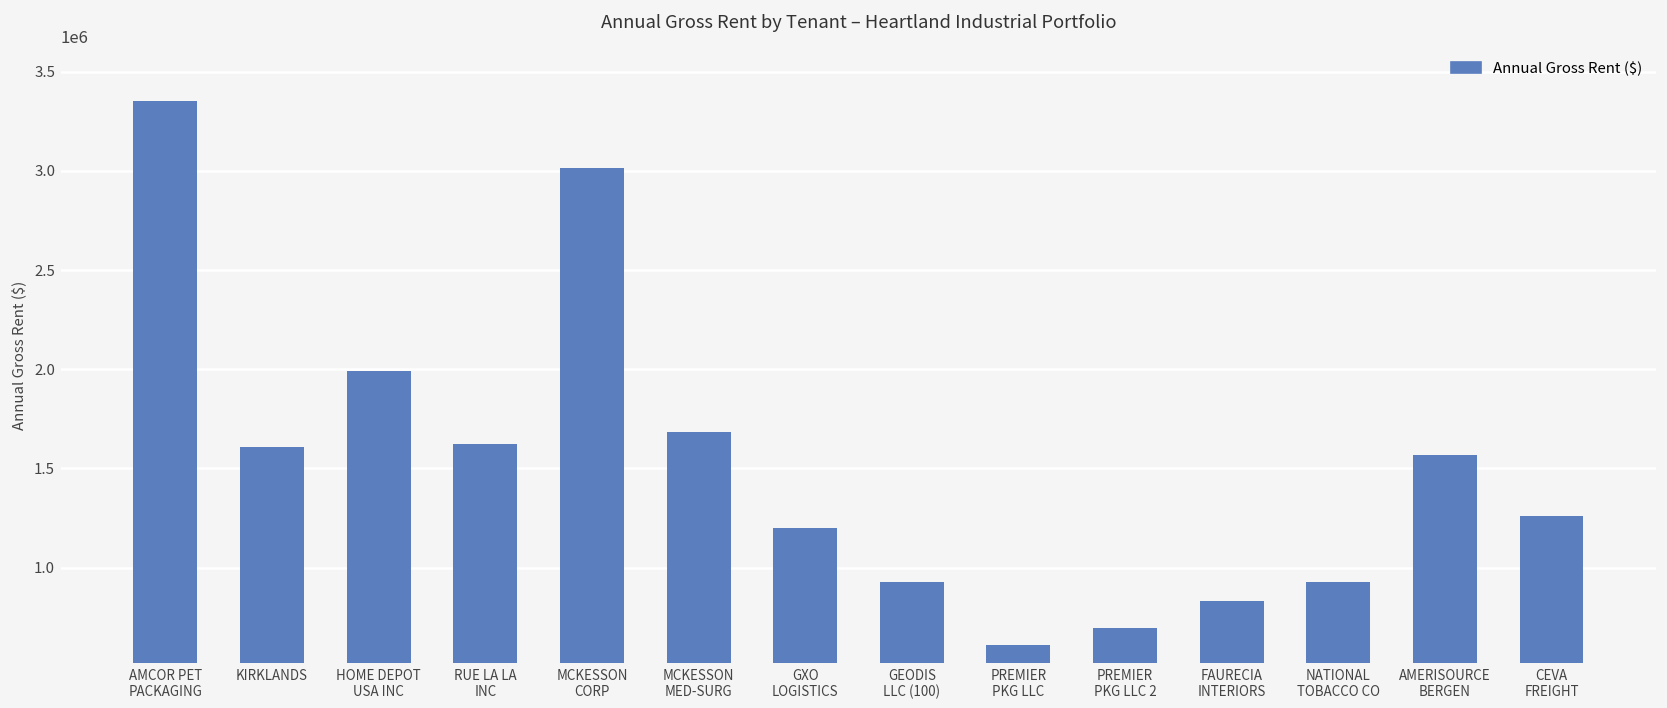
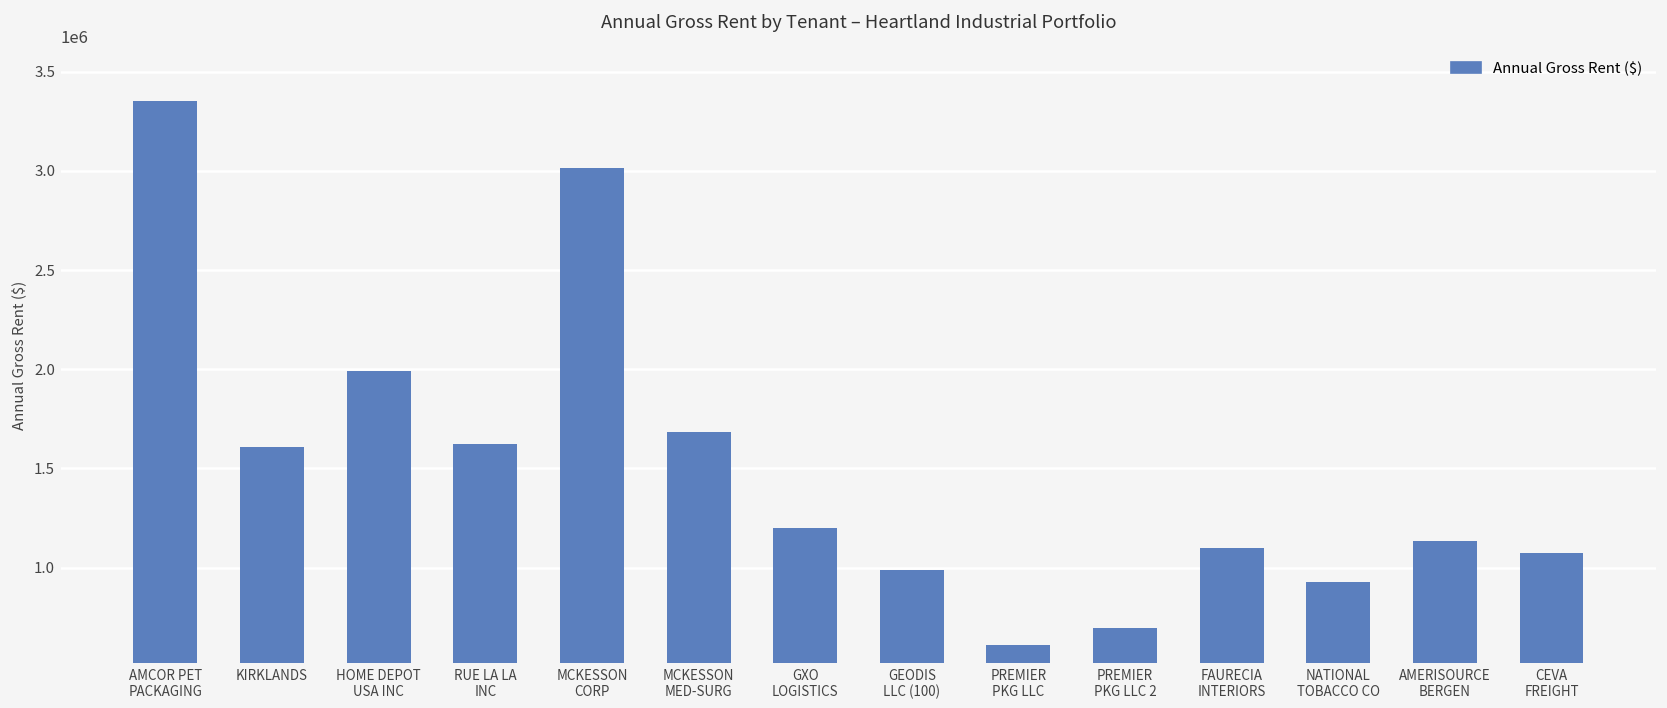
GEODIS LLC (100): 930000 -> 990000
FAURECIA INTERIORS: 830000 -> 1100000
AMERISOURCE BERGEN: 1570000 -> 1130000
CEVA FREIGHT: 1260000 -> 1070000
